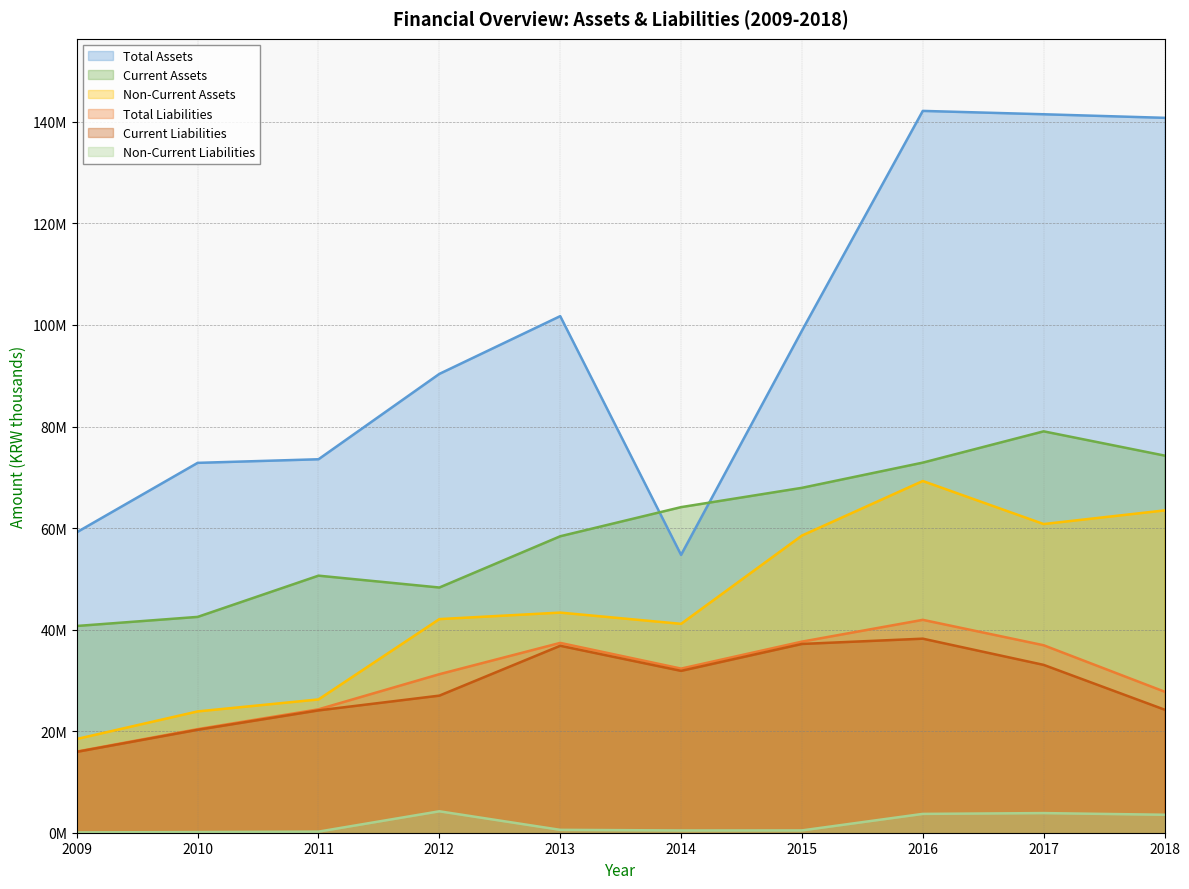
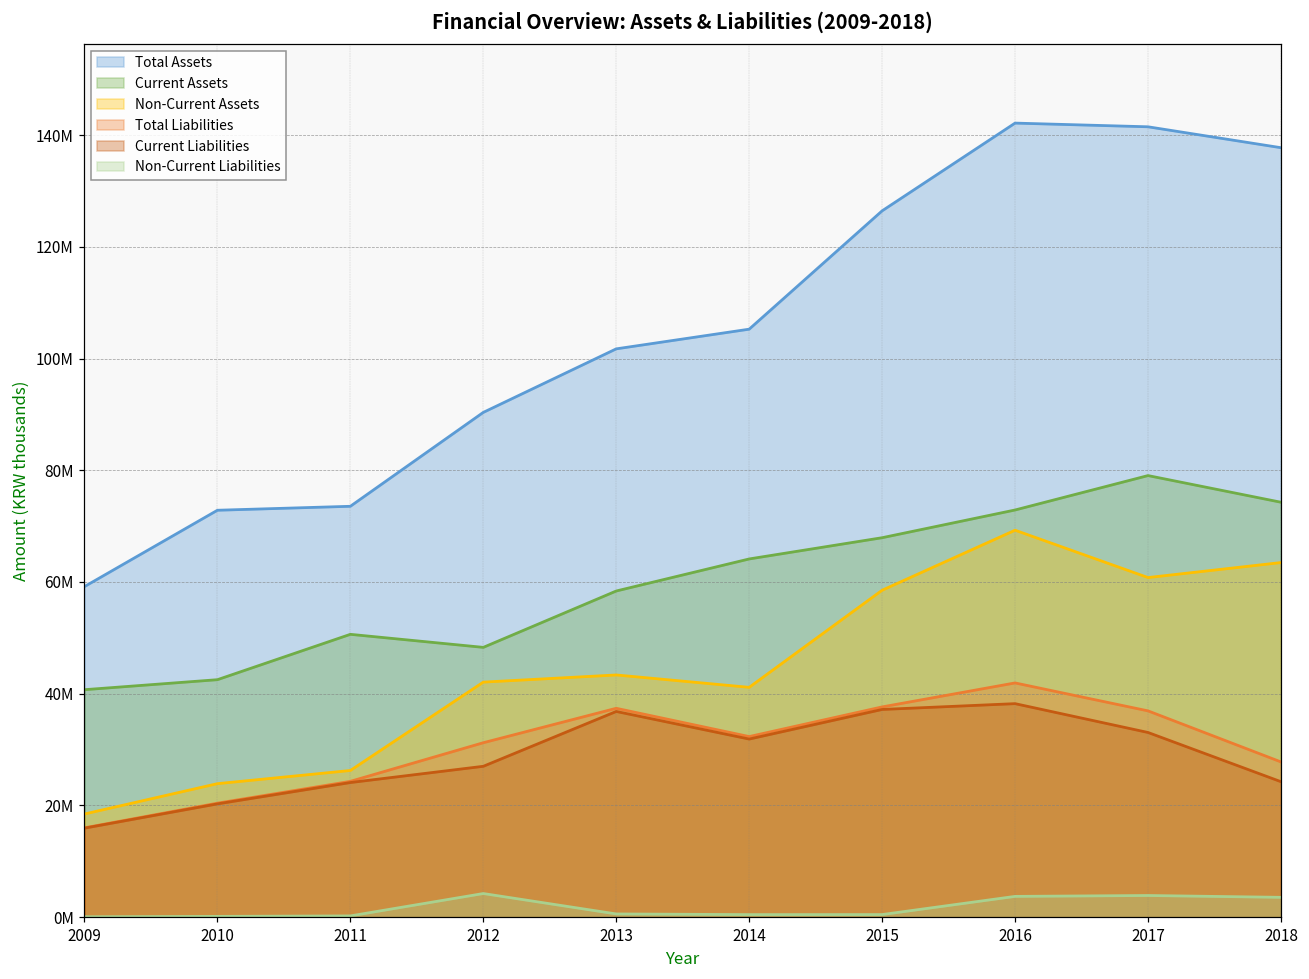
Total Assets, 2014: 55000000 -> 105000000
Total Assets, 2015: 99000000 -> 126000000
Total Assets, 2018: 141000000 -> 138000000
